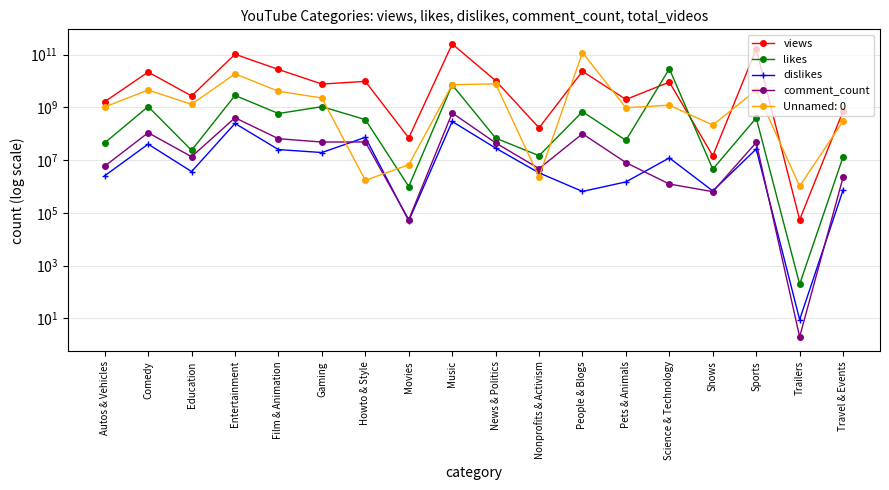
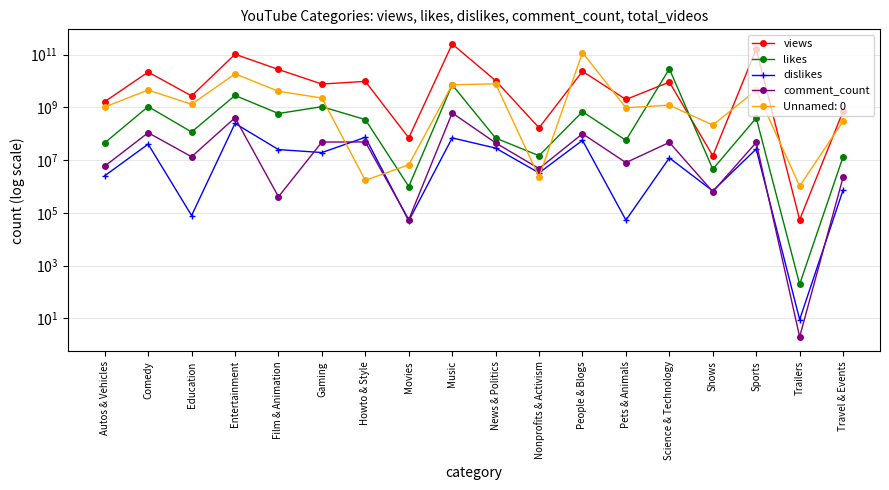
likes, Education: 20000000 -> 100000000
dislikes, Education: 4000000 -> 80000
comment_count, Film & Animation: 70000000 -> 400000
dislikes, Music: 300000000 -> 70000000
dislikes, People & Blogs: 700000 -> 60000000
dislikes, Pets & Animals: 2000000 -> 50000
comment_count, Science & Technology: 1000000 -> 50000000
